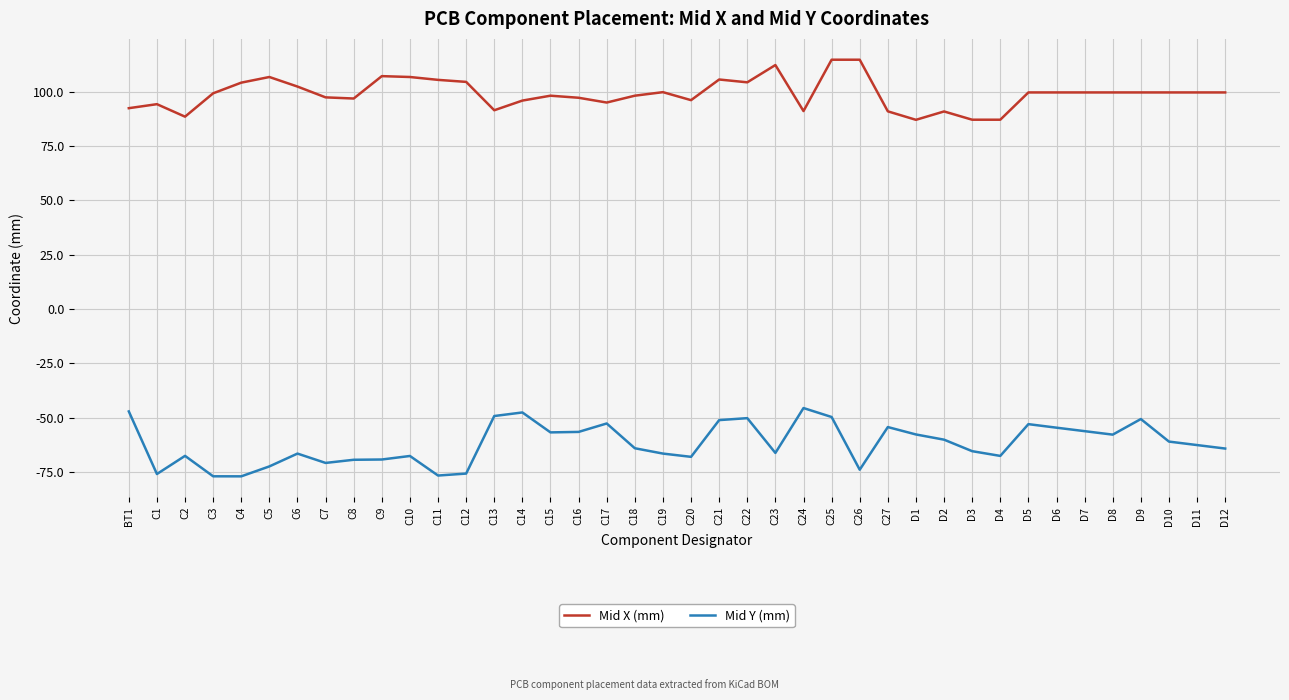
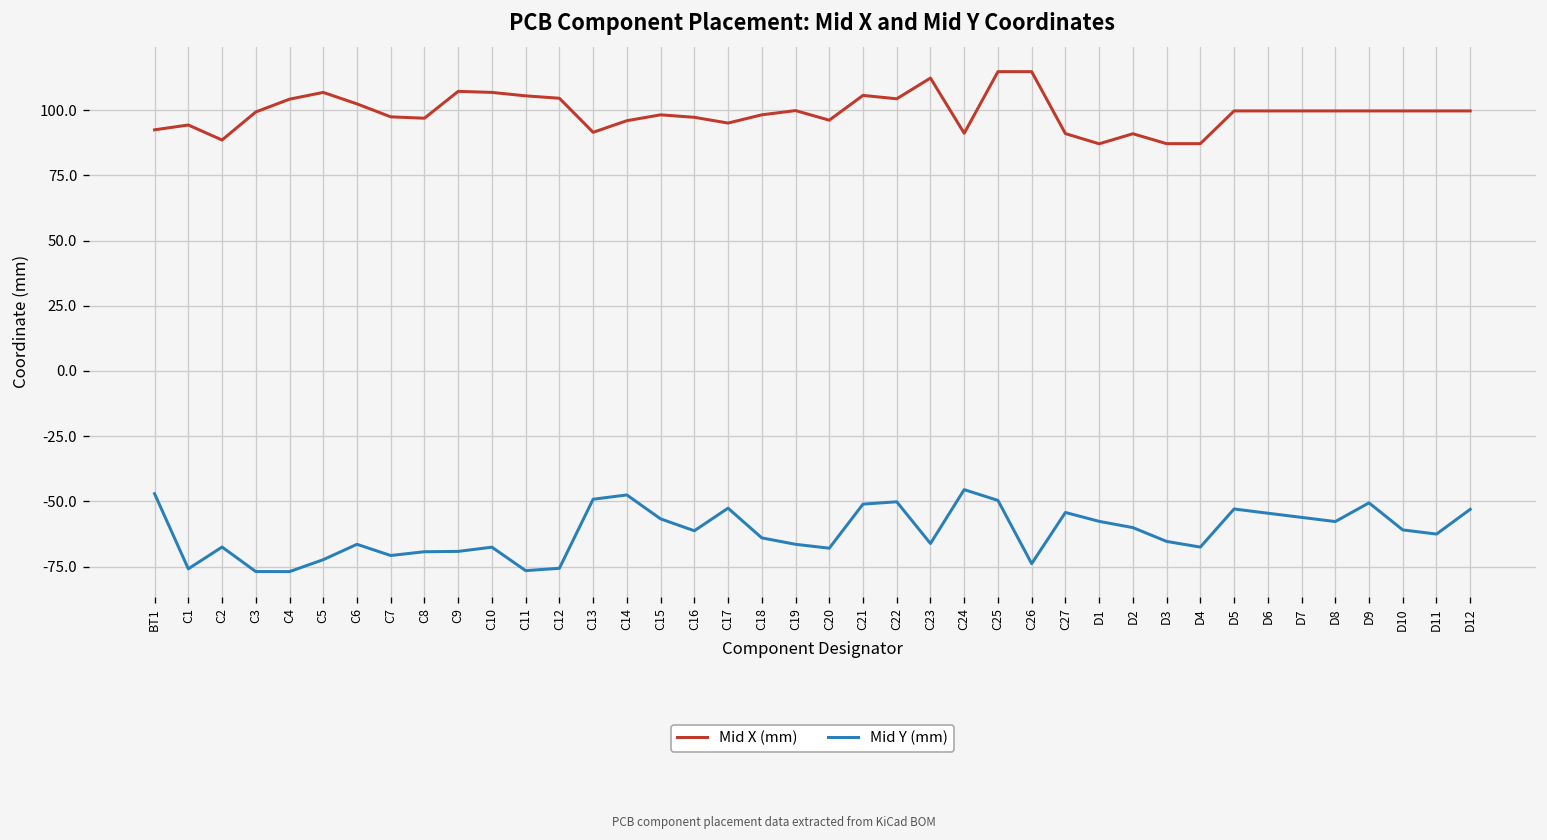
Mid Y (mm), C16: -56 -> -61
Mid Y (mm), D12: -64 -> -53
